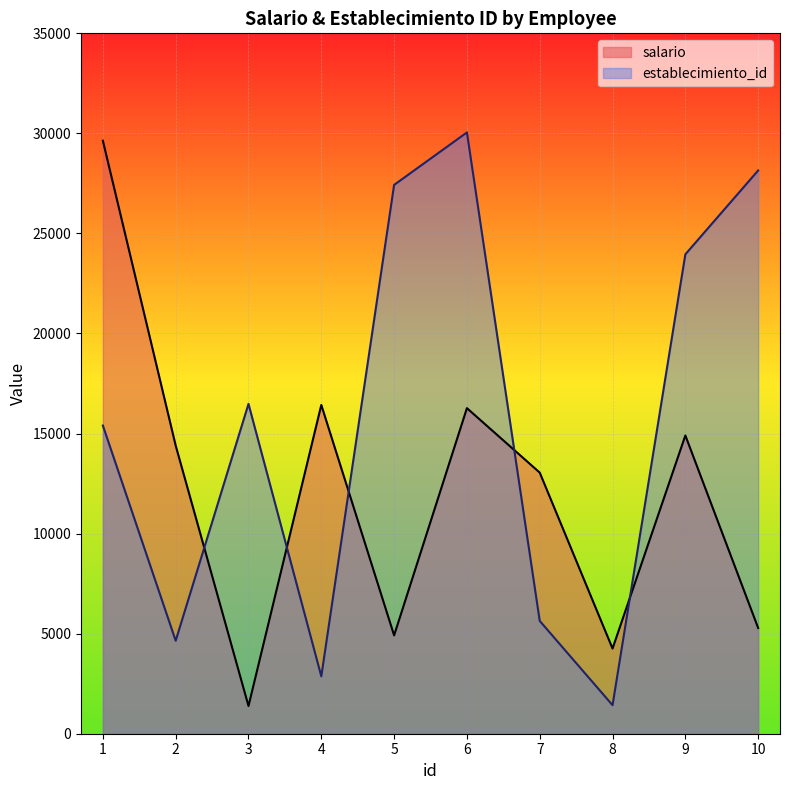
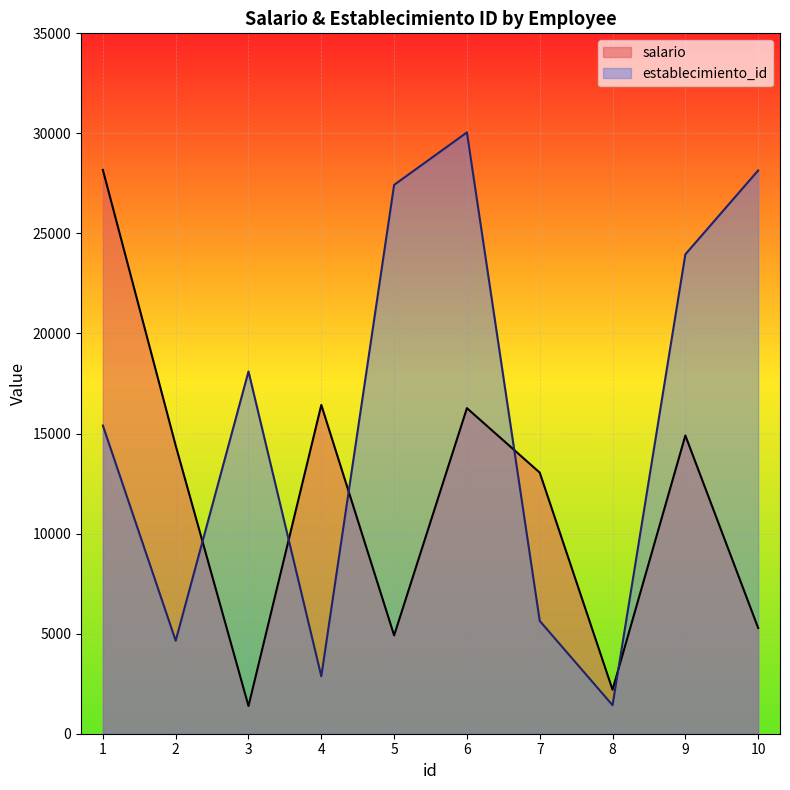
salario, 1: 29600 -> 28200
establecimiento_id, 3: 16500 -> 18100
salario, 8: 4300 -> 2200
